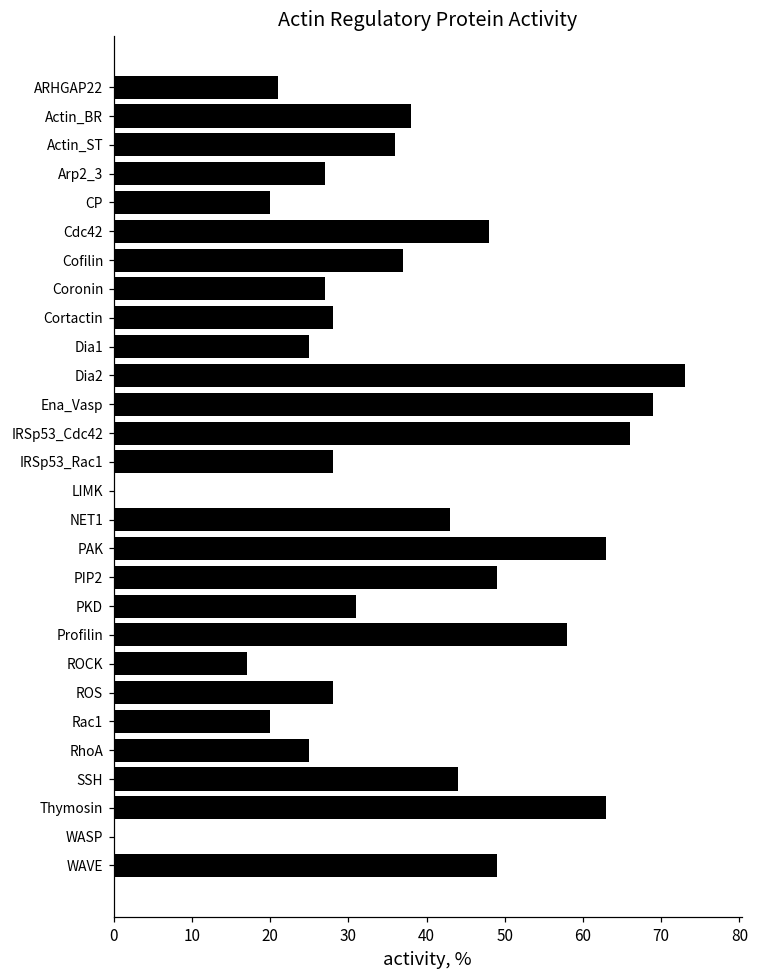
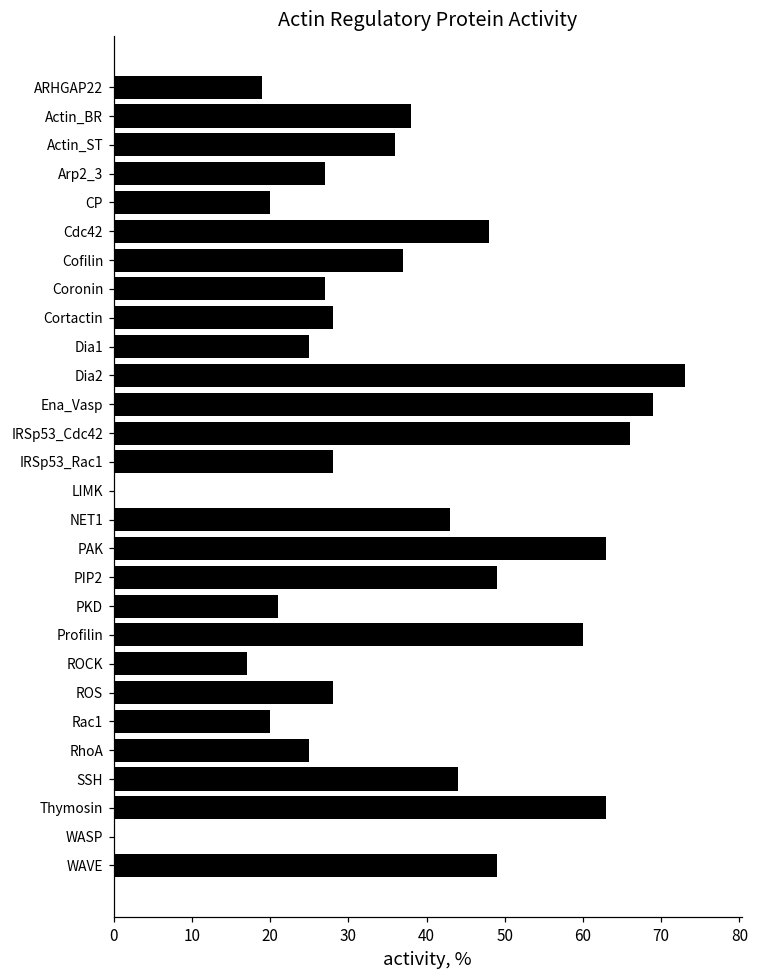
ARHGAP22: 21 -> 19
PKD: 31 -> 21
Profilin: 58 -> 60
